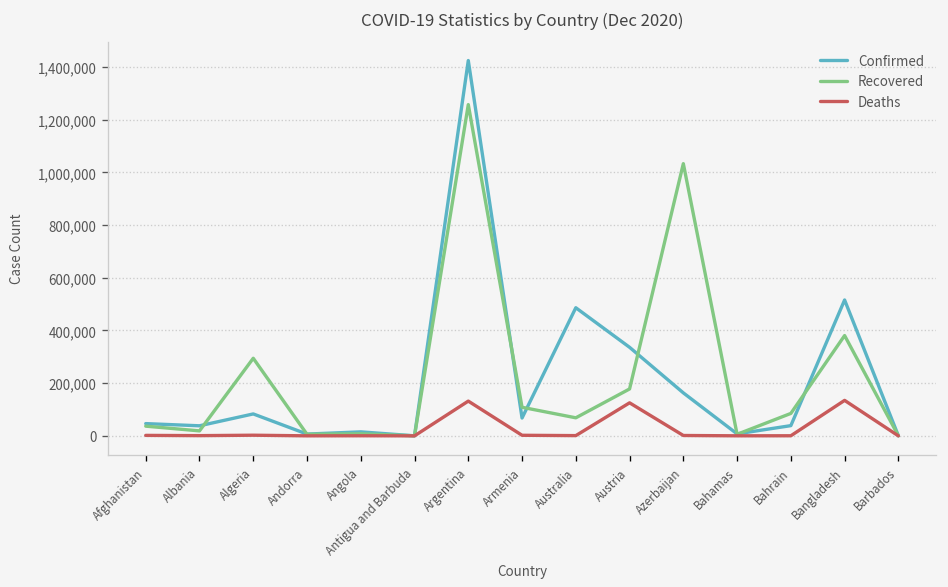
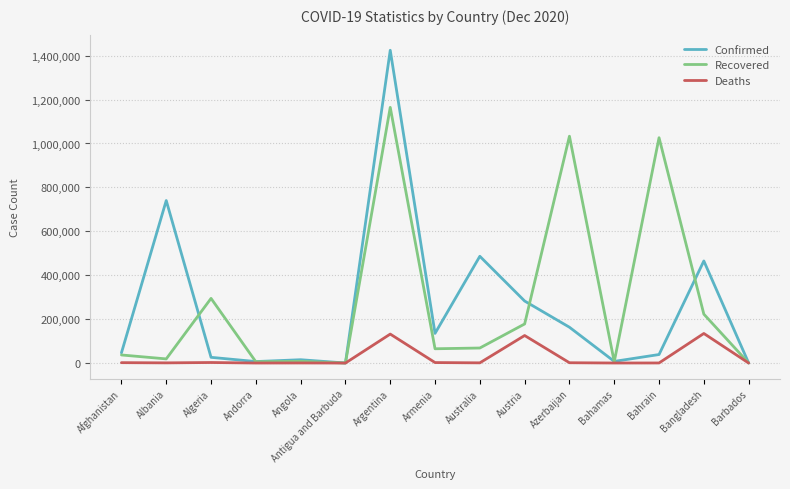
Confirmed, Albania: 40,000 -> 740,000
Confirmed, Algeria: 80,000 -> 30,000
Recovered, Argentina: 1,260,000 -> 1,160,000
Confirmed, Armenia: 70,000 -> 140,000
Recovered, Armenia: 110,000 -> 70,000
Confirmed, Austria: 340,000 -> 280,000
Recovered, Bahrain: 90,000 -> 1,030,000
Confirmed, Bangladesh: 520,000 -> 460,000
Recovered, Bangladesh: 380,000 -> 220,000
